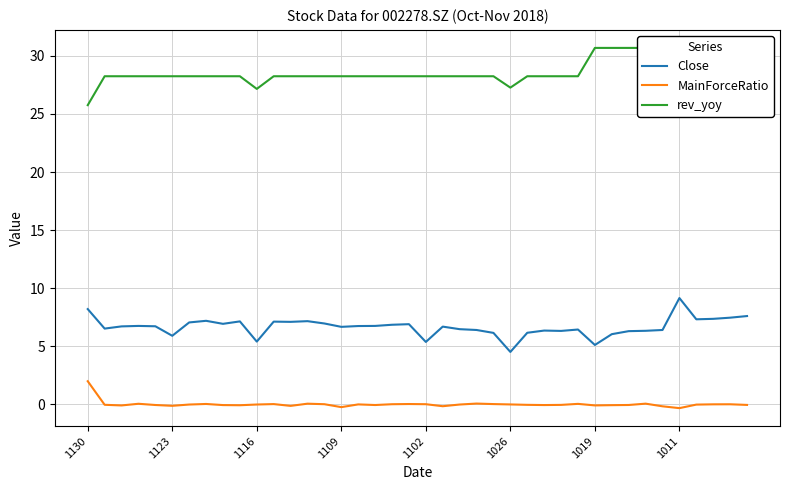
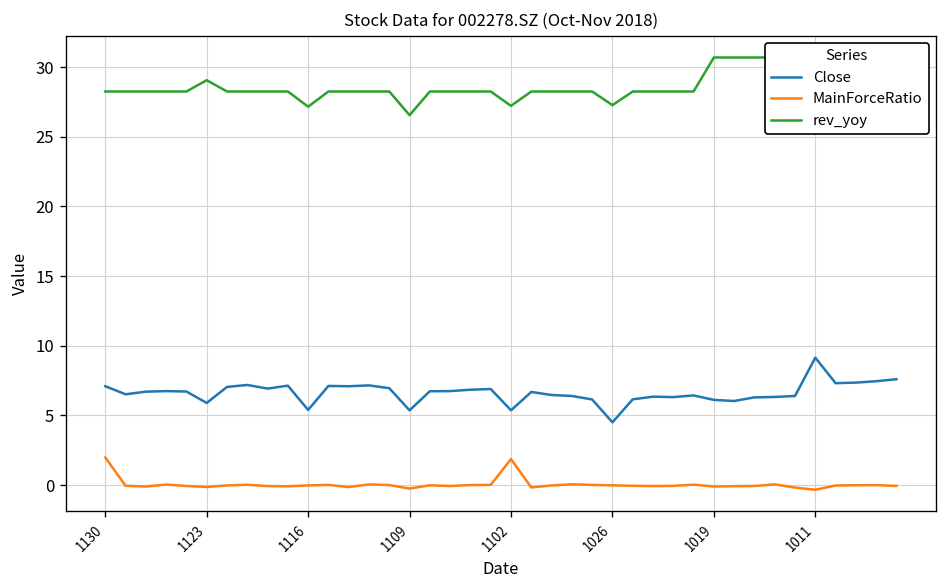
Close, 1130: 8.2 -> 7.1
rev_yoy, 1130: 25.8 -> 28.3
rev_yoy, 1123: 28.3 -> 29.1
Close, 1109: 6.7 -> 5.4
rev_yoy, 1109: 28.3 -> 26.6
MainForceRatio, 1102: 0.0 -> 1.9
rev_yoy, 1102: 28.3 -> 27.2
Close, 1019: 5.1 -> 6.1
